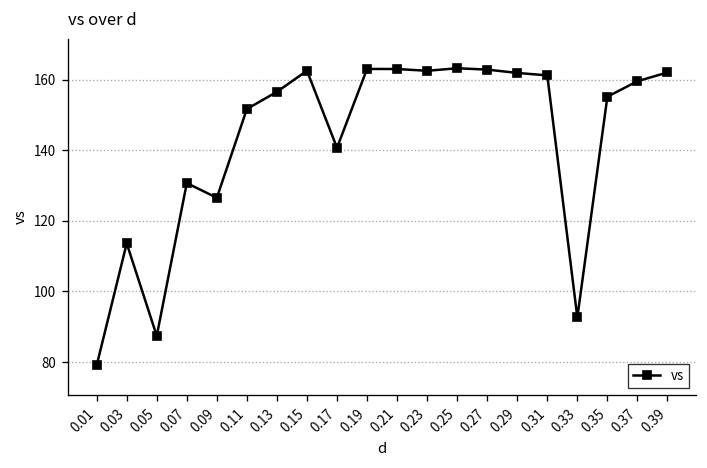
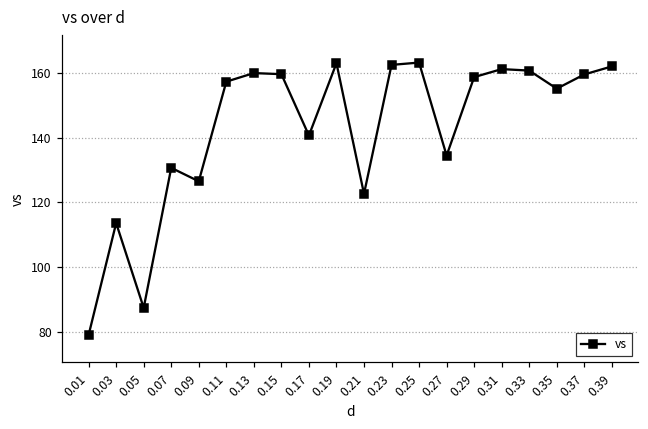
0.11: 152 -> 157
0.13: 157 -> 160
0.15: 163 -> 160
0.21: 163 -> 123
0.27: 163 -> 134
0.29: 162 -> 159
0.33: 93 -> 161
